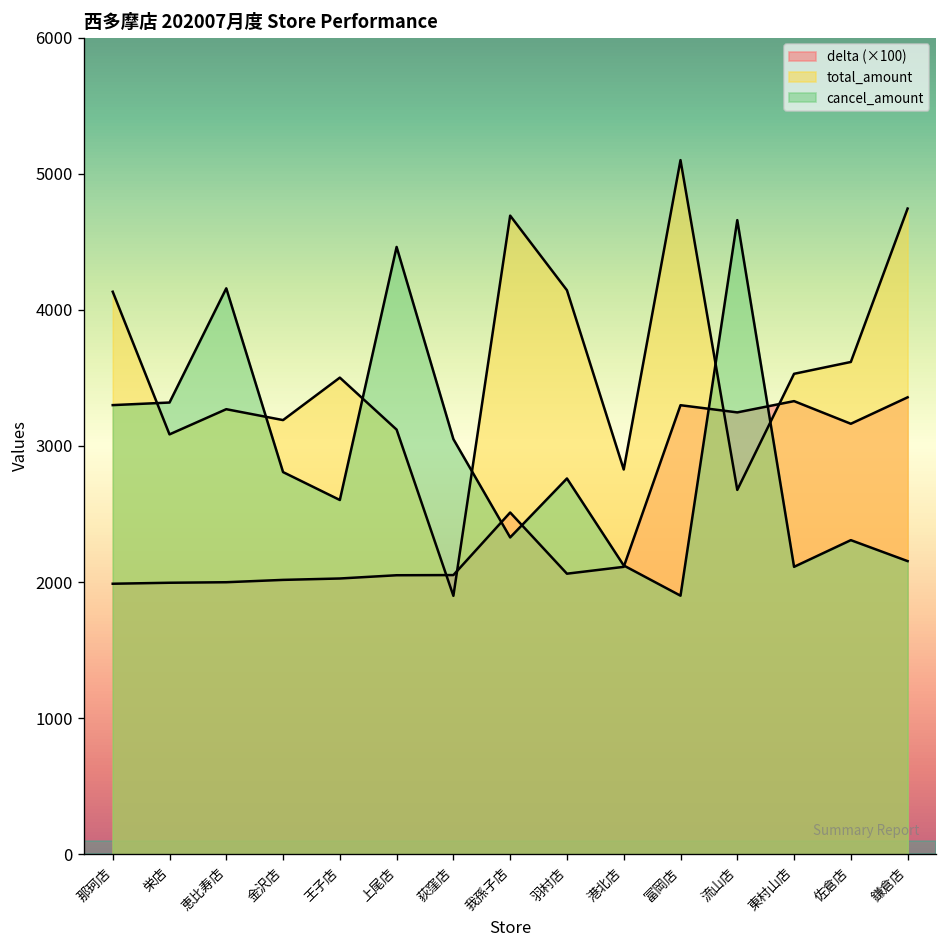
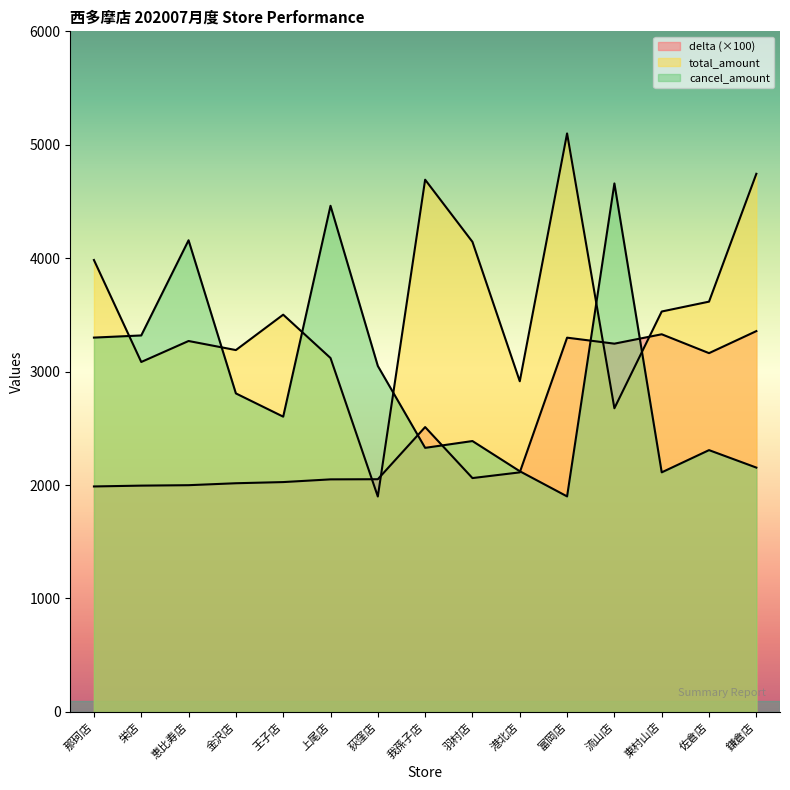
total_amount, 那珂店: 4130 -> 3980
cancel_amount, 羽村店: 2760 -> 2390
total_amount, 港北店: 2830 -> 2920
